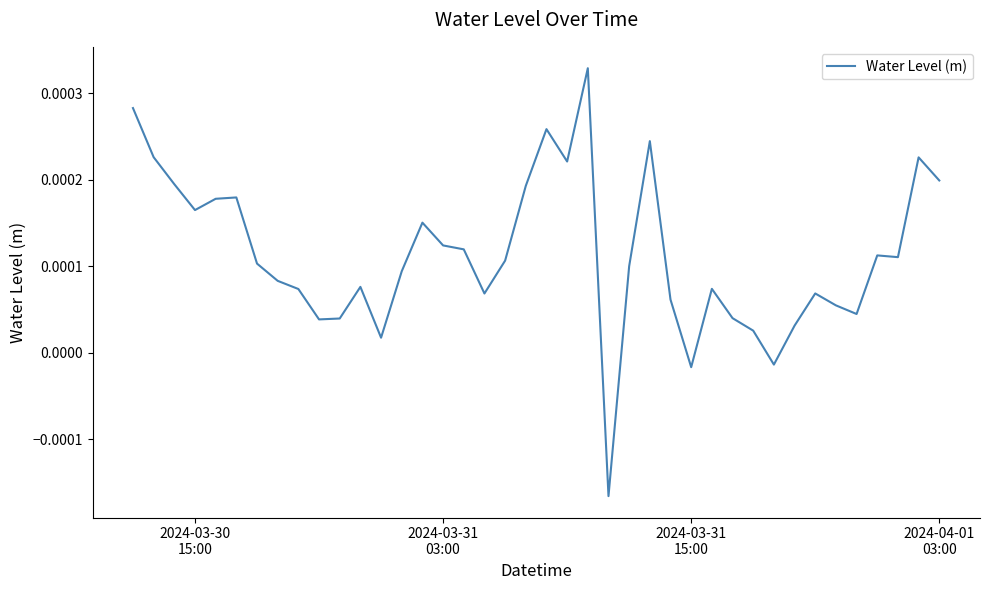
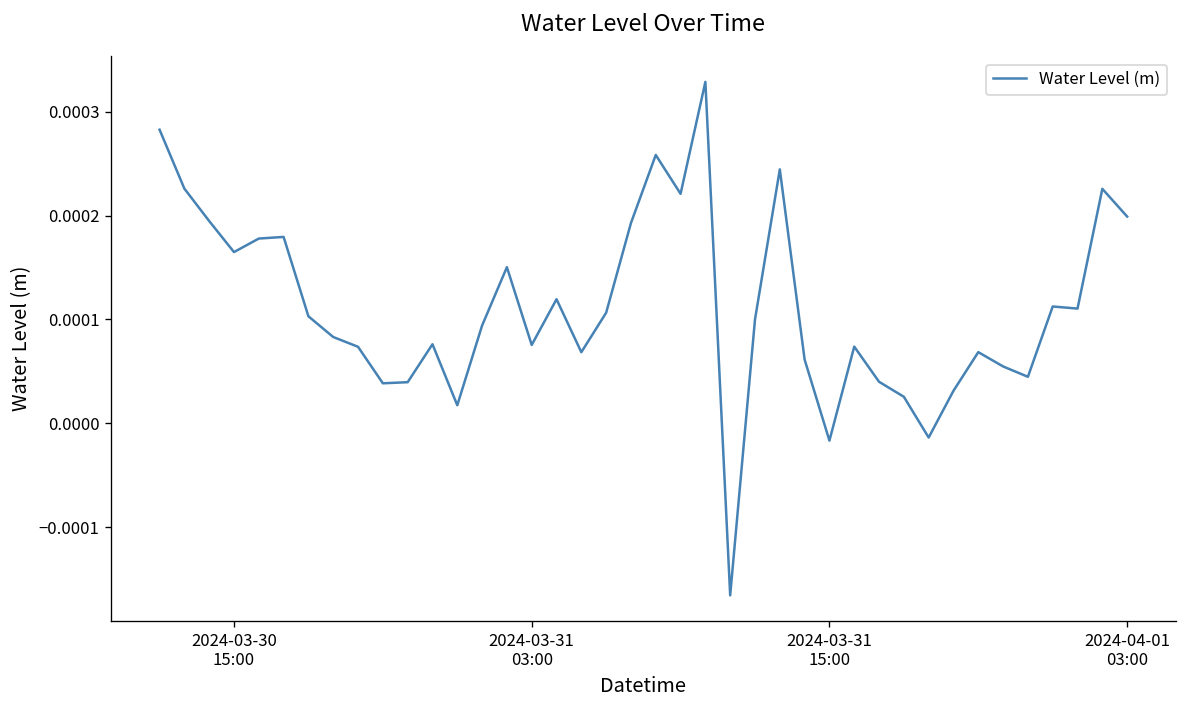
2024-03-31 03:00: 0.00012 -> 0.00008
